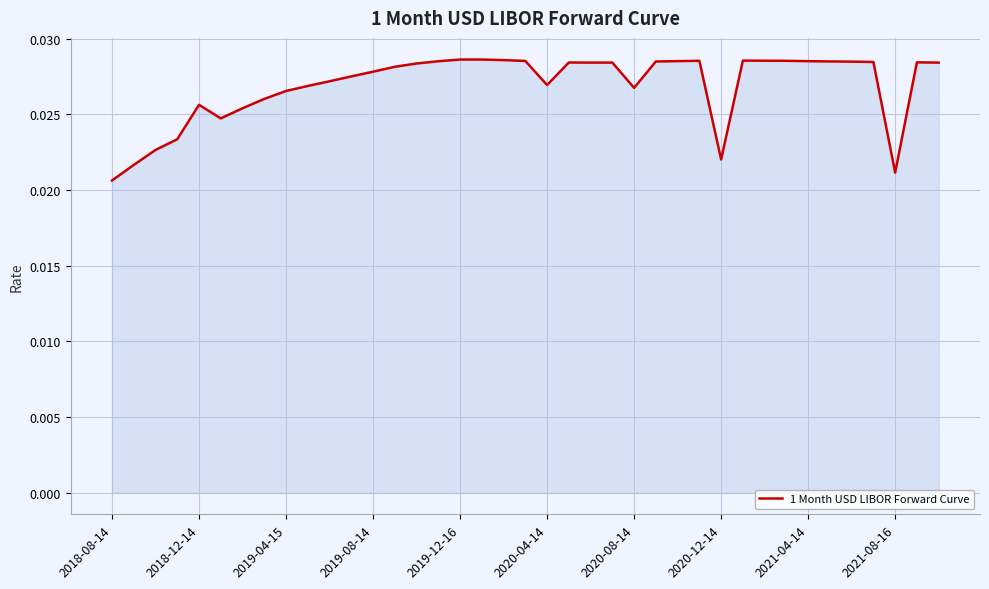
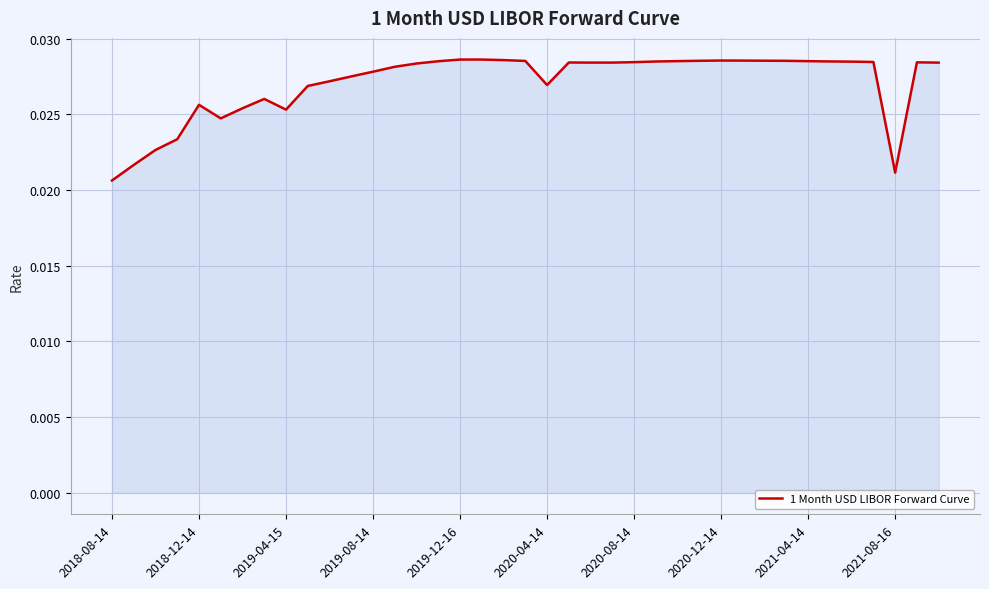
2019-04-15: 0.0265 -> 0.0253
2020-08-14: 0.0268 -> 0.0285
2020-12-14: 0.0220 -> 0.0286
